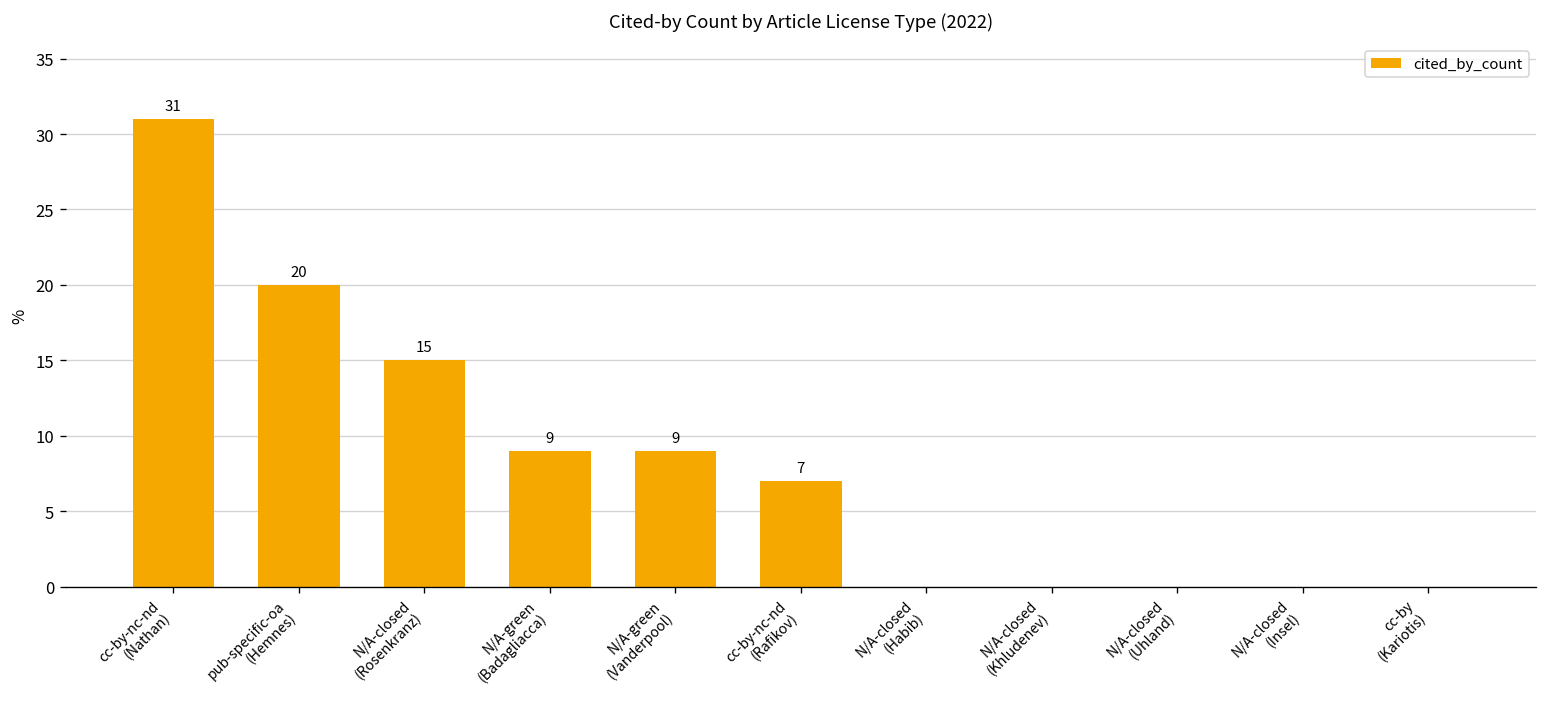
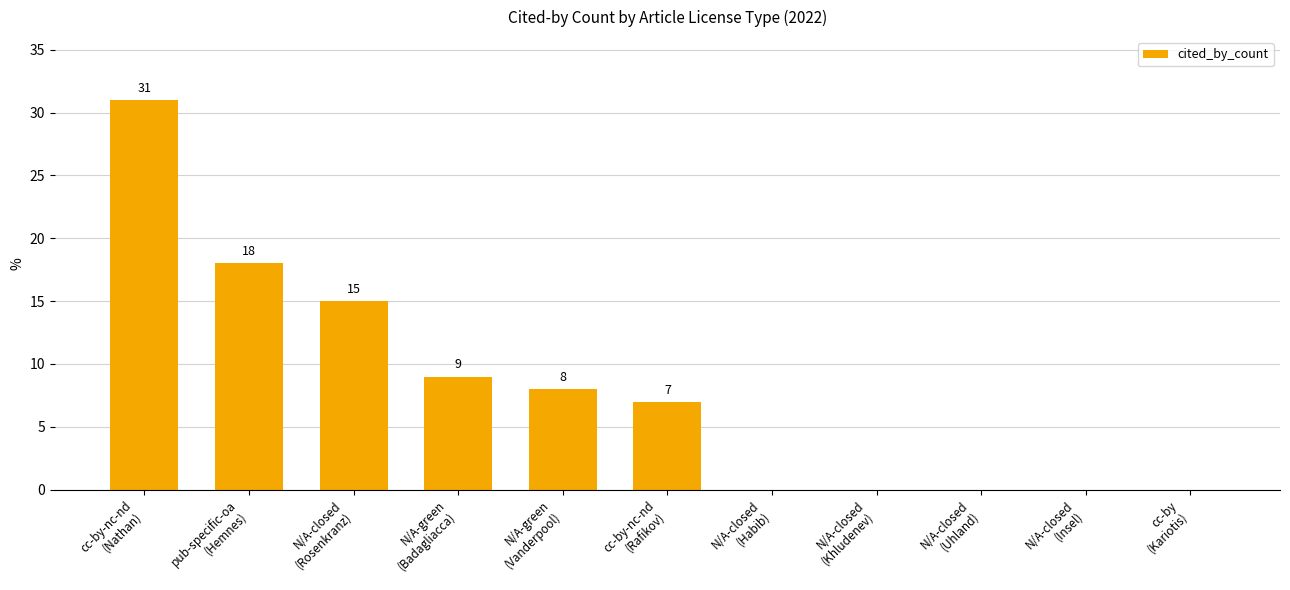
pub-specific-oa (Hemnes): 20 -> 18
N/A-green (Vanderpool): 9 -> 8
